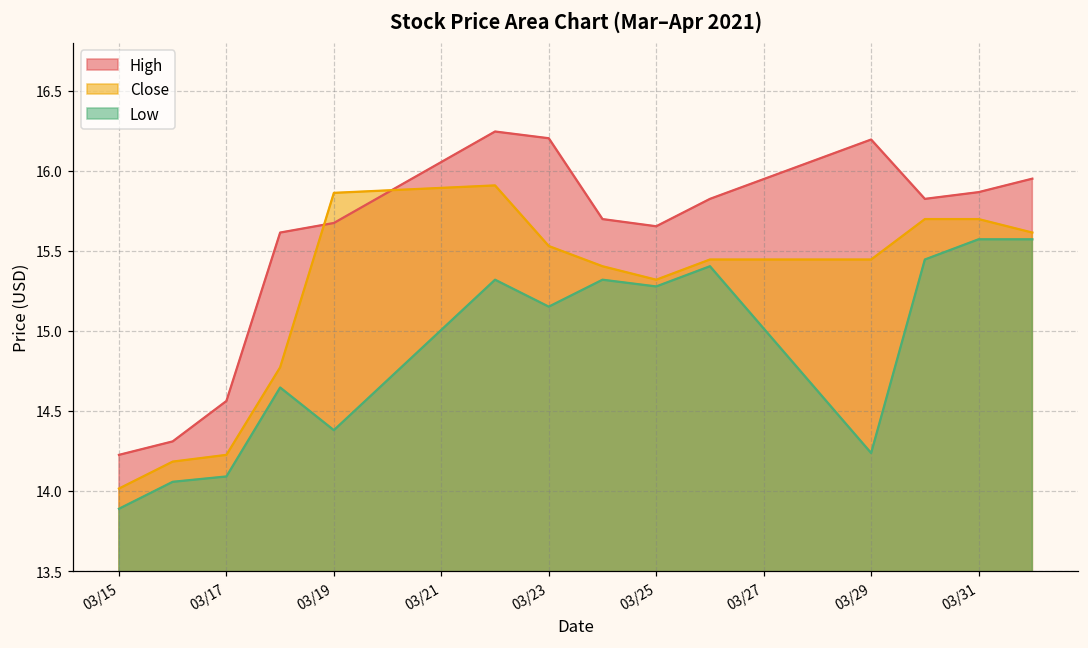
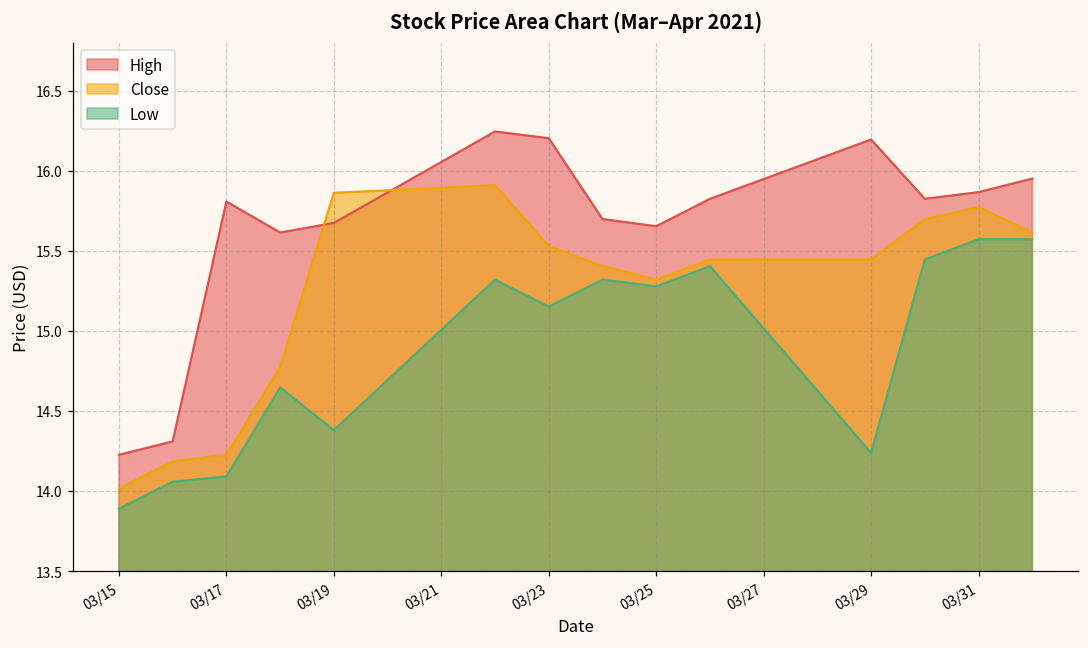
High, 03/17: 14.56 -> 15.81
Close, 03/31: 15.70 -> 15.77
